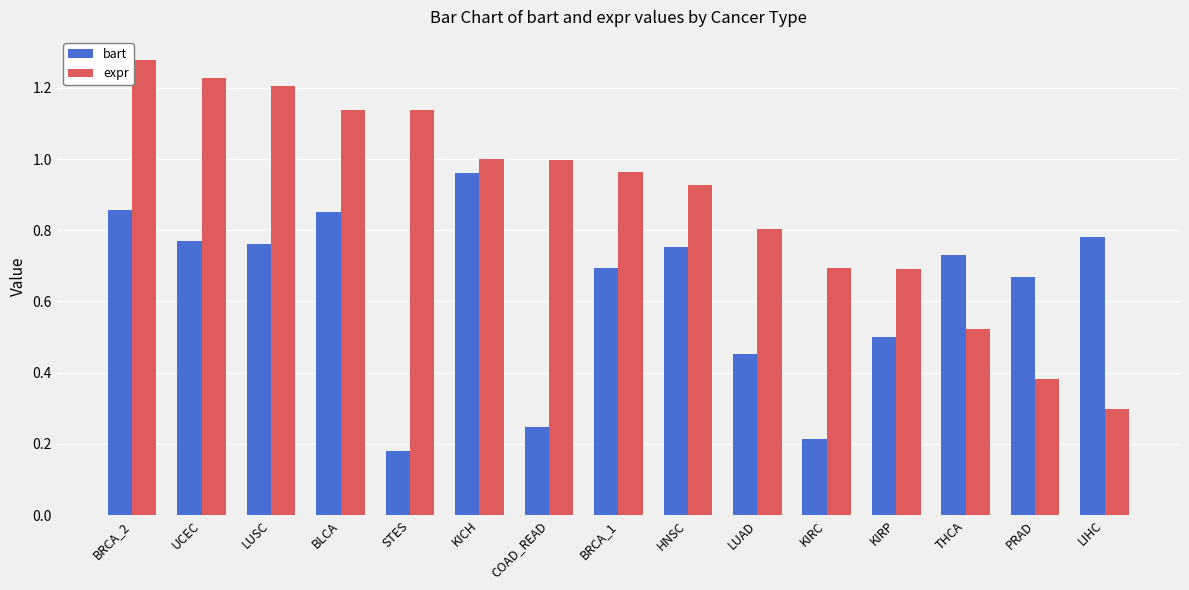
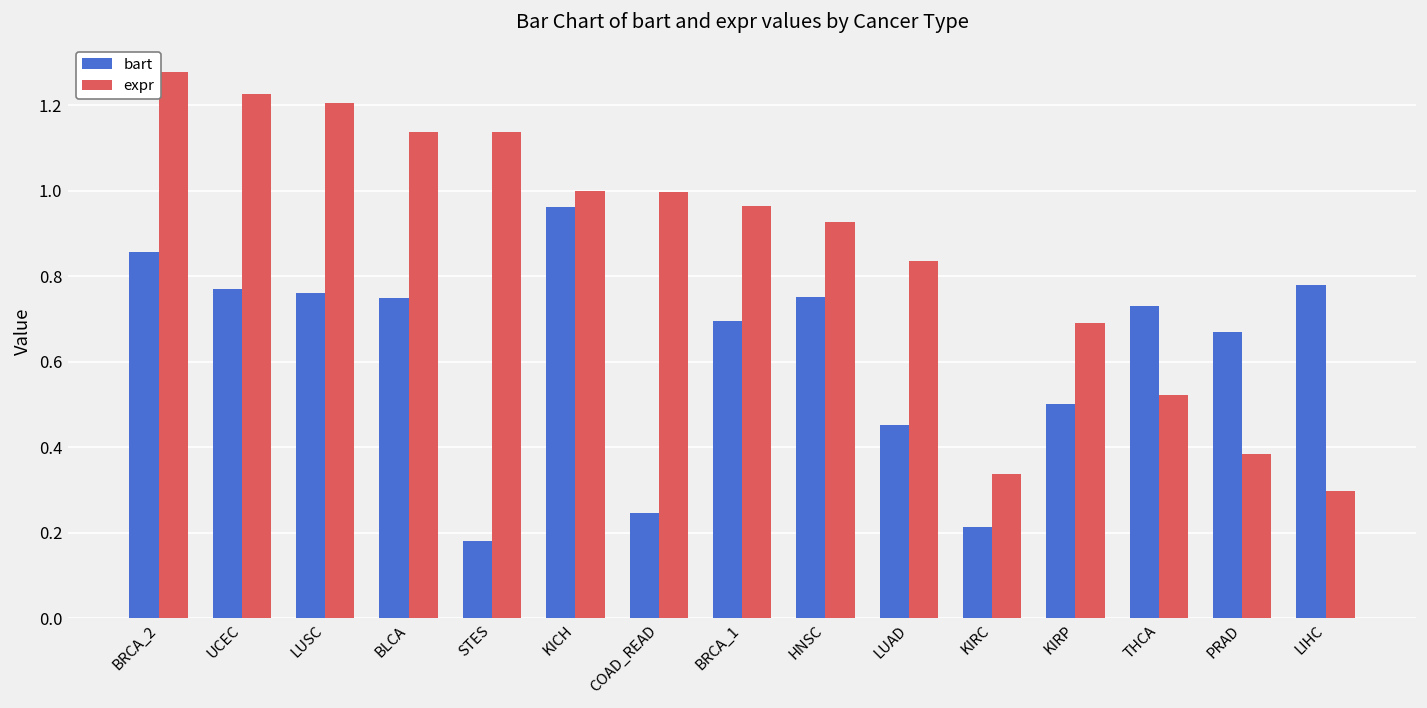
bart, BLCA: 0.85 -> 0.75
expr, LUAD: 0.80 -> 0.84
expr, KIRC: 0.69 -> 0.34
